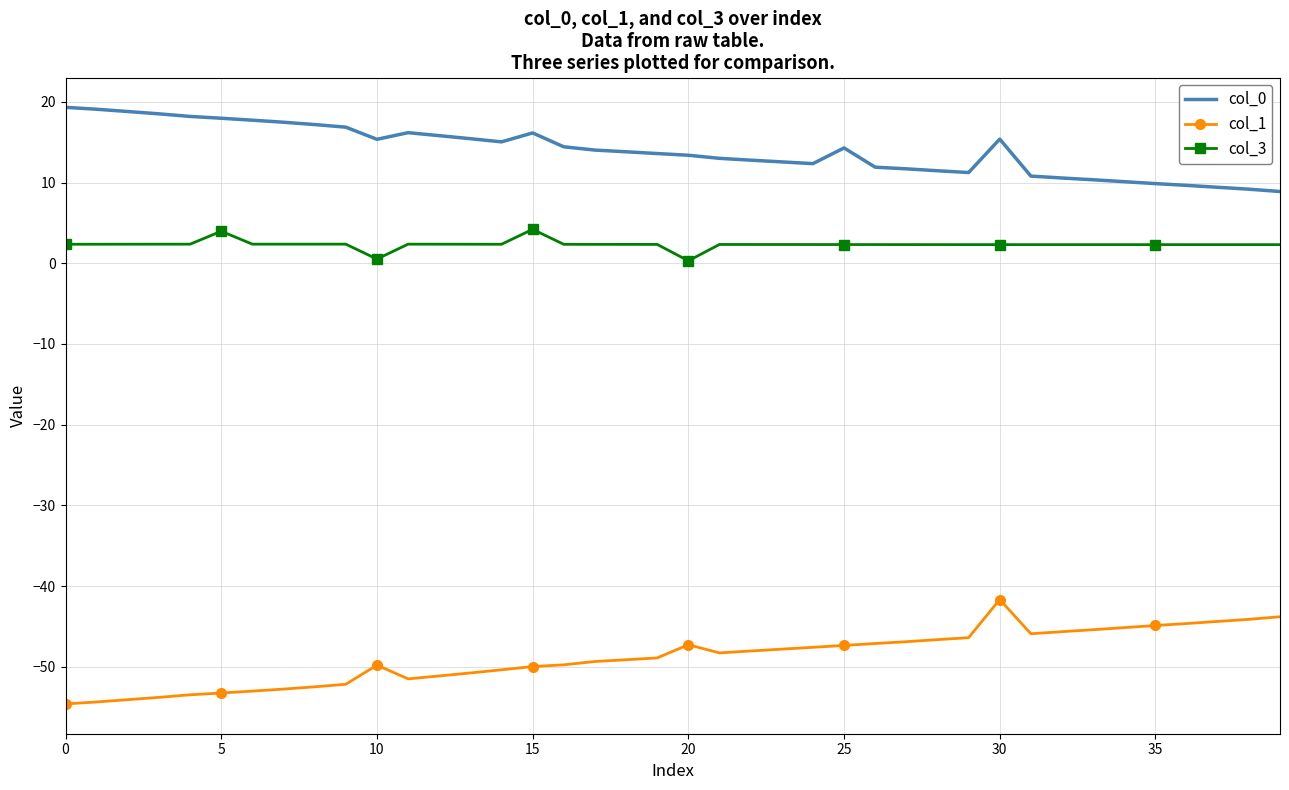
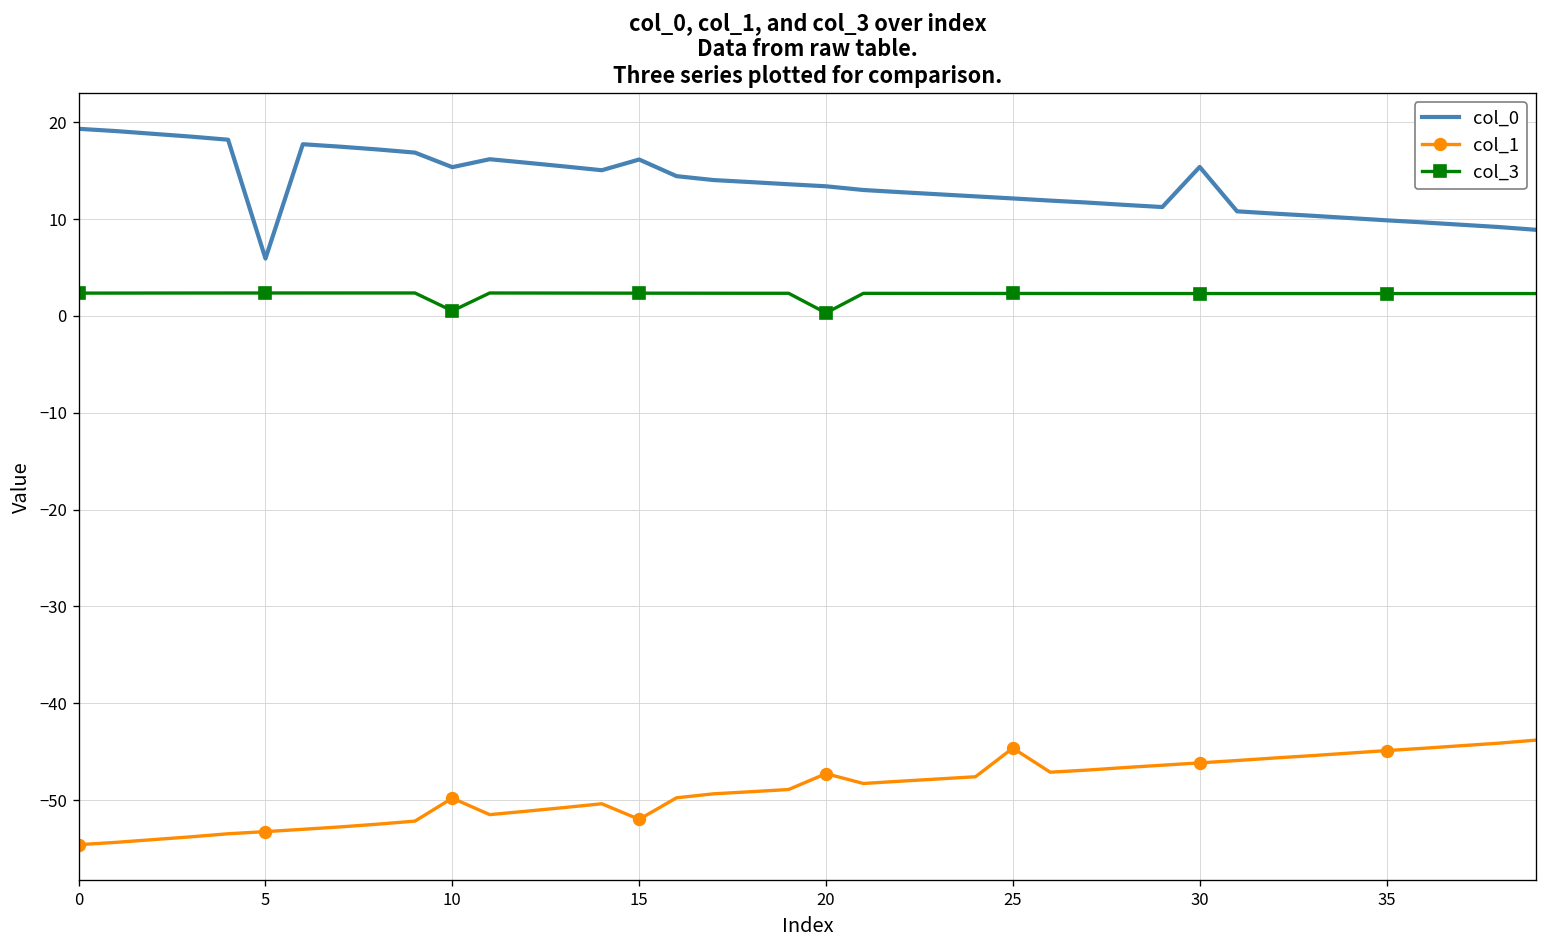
col_0, 5: 18 -> 6
col_3, 5: 4 -> 2
col_1, 15: -50 -> -52
col_3, 15: 4 -> 2
col_0, 25: 14 -> 12
col_1, 25: -47 -> -45
col_1, 30: -42 -> -46
